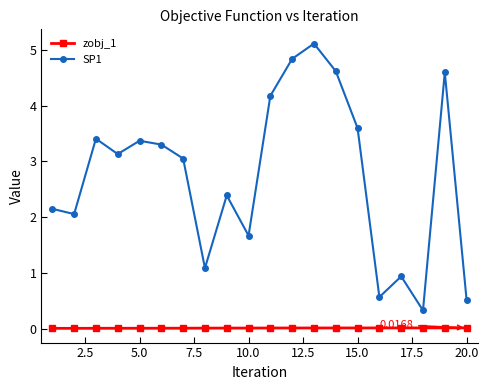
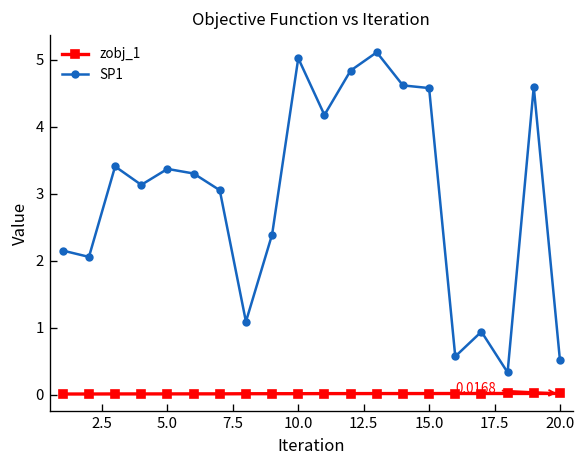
SP1, 10.0: 1.7 -> 5.0
SP1, 15.0: 3.6 -> 4.6
